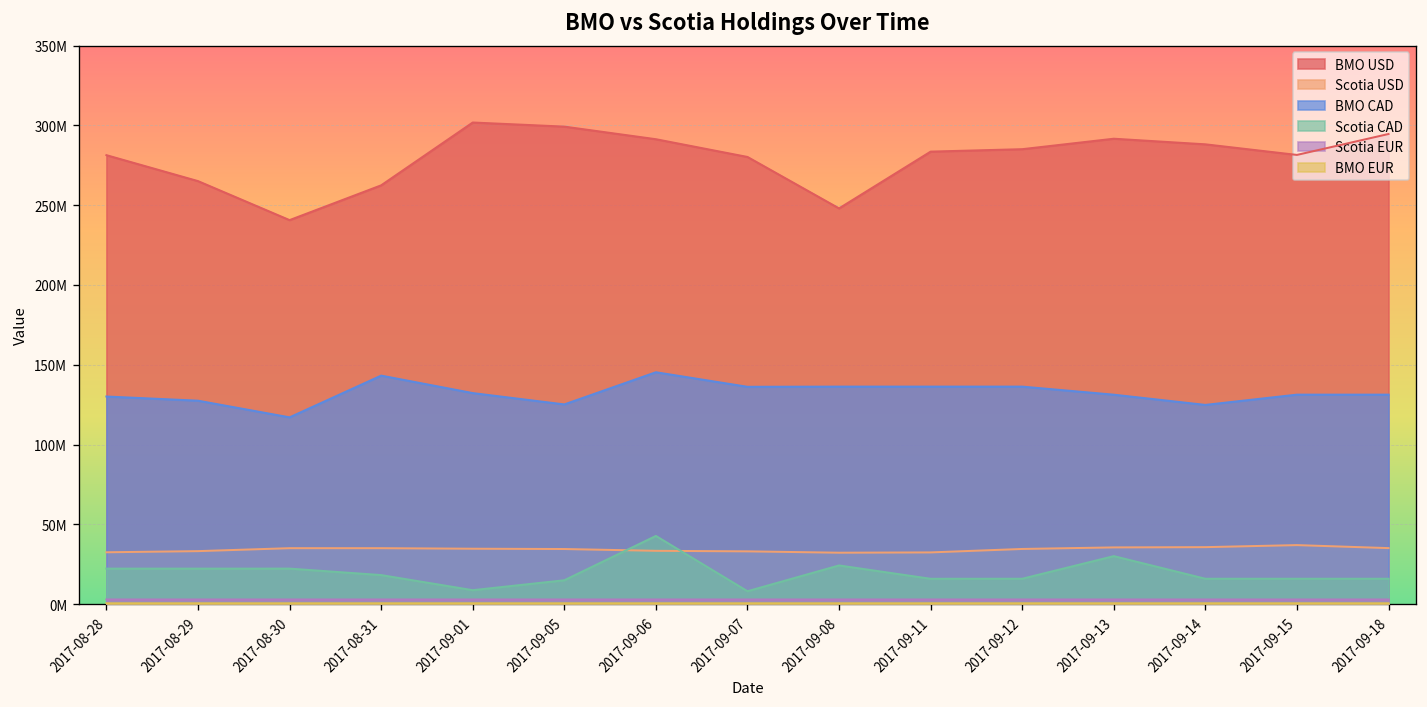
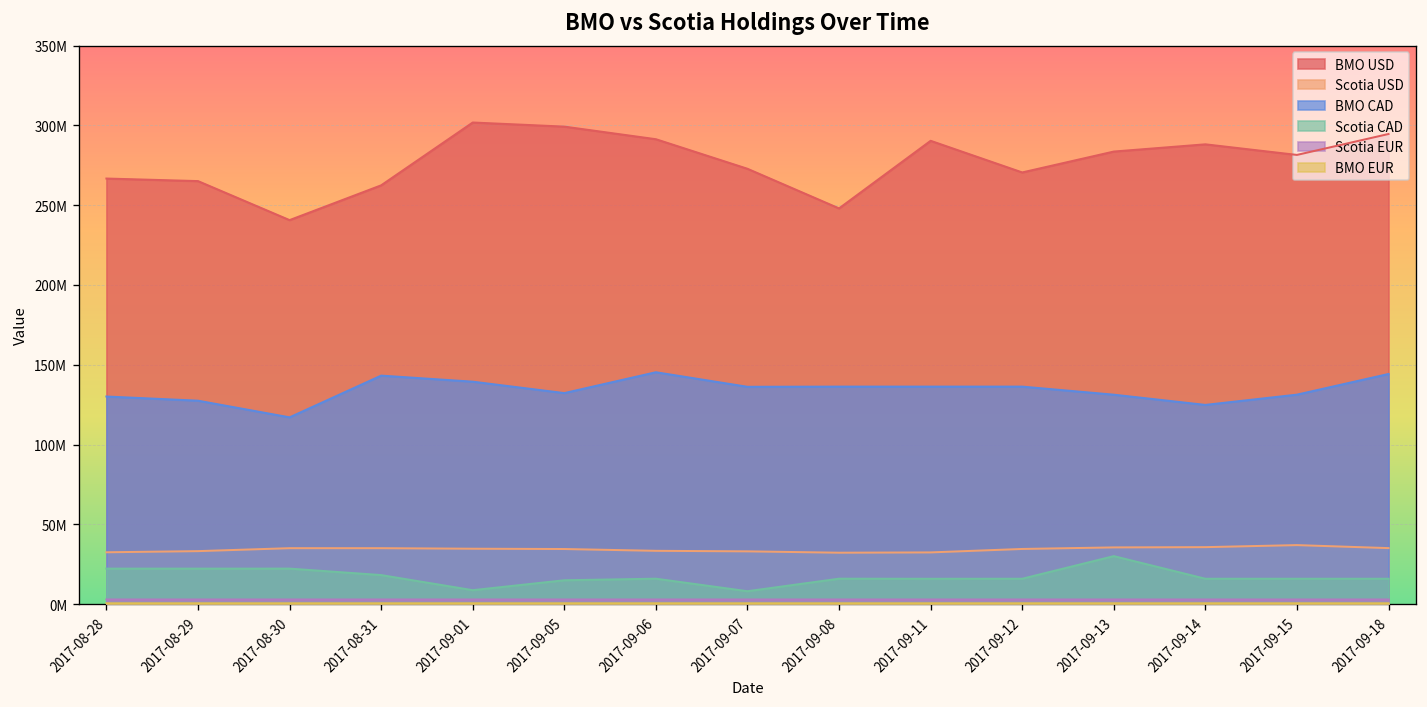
BMO USD, 2017-08-28: 281000000 -> 267000000
BMO CAD, 2017-09-01: 132000000 -> 139000000
BMO CAD, 2017-09-05: 125000000 -> 132000000
Scotia CAD, 2017-09-06: 43000000 -> 16000000
BMO USD, 2017-09-07: 280000000 -> 273000000
Scotia CAD, 2017-09-08: 24000000 -> 16000000
BMO USD, 2017-09-11: 284000000 -> 290000000
BMO USD, 2017-09-12: 285000000 -> 271000000
BMO USD, 2017-09-13: 292000000 -> 284000000
BMO CAD, 2017-09-18: 131000000 -> 144000000
